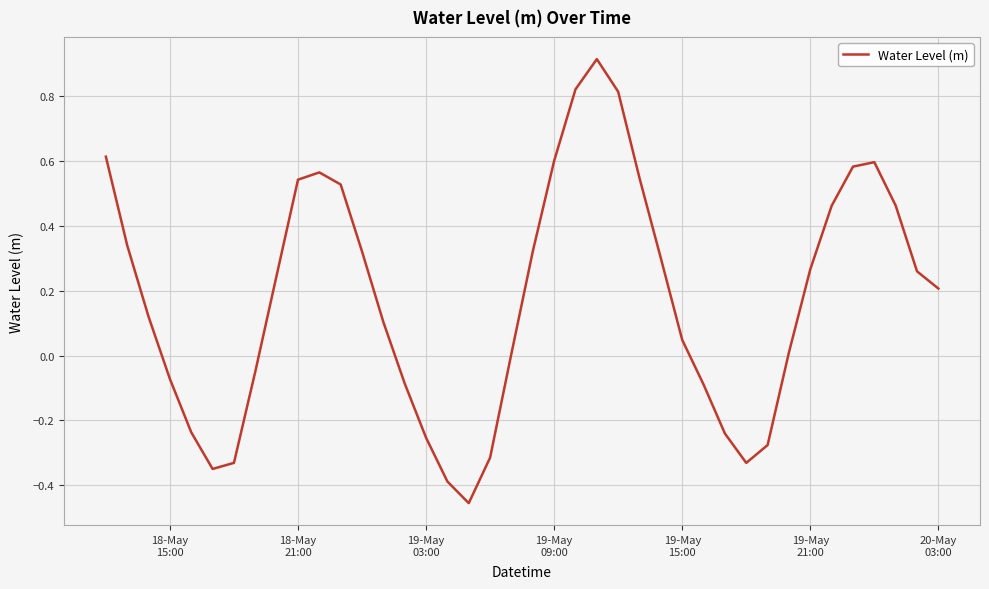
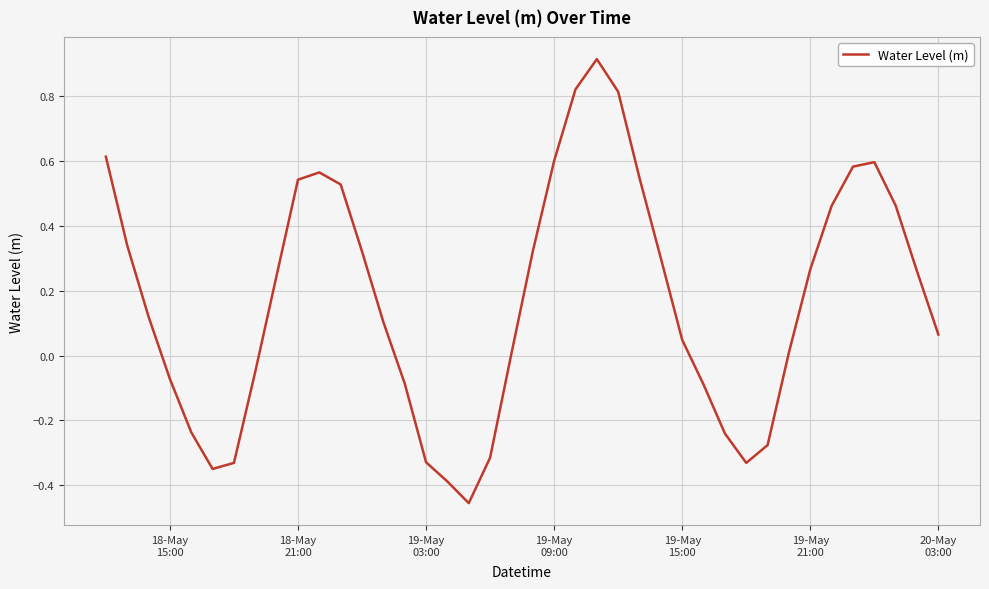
19-May 03:00: -0.25 -> -0.33
20-May 03:00: 0.21 -> 0.06
